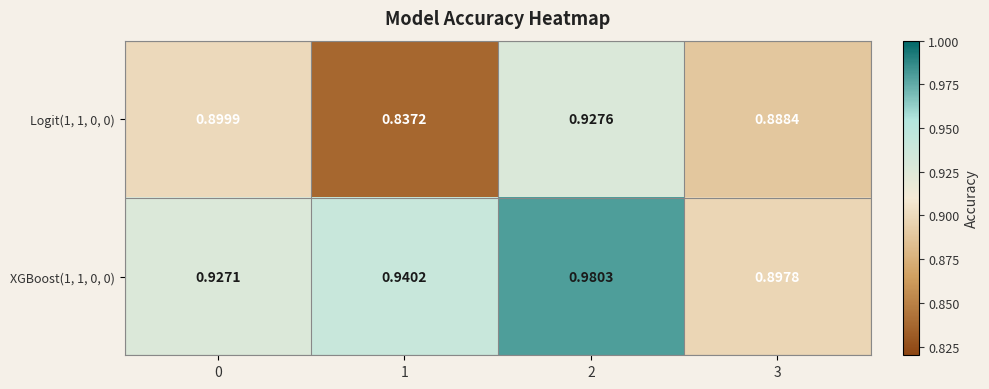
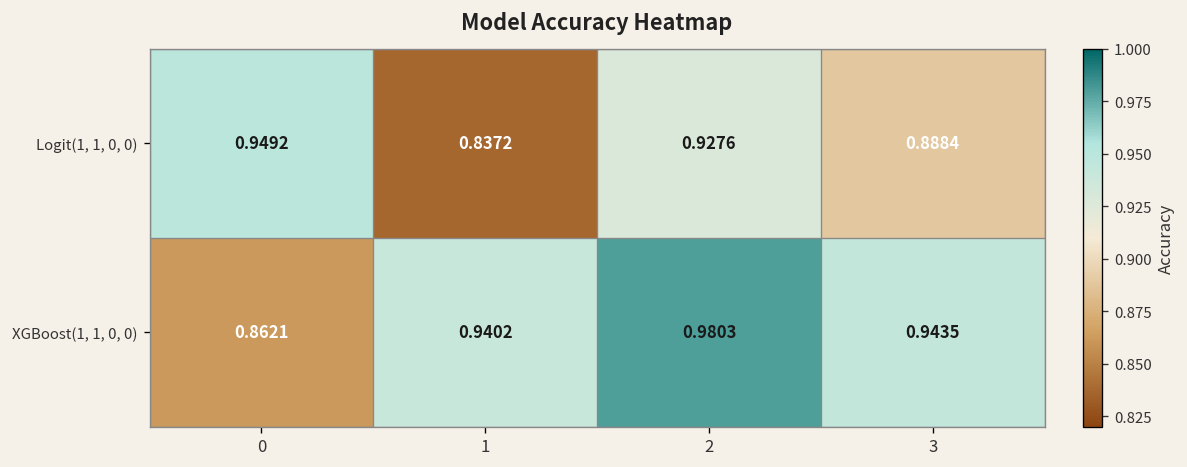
Logit(1, 1, 0, 0), 0: 0.8999 -> 0.9492
XGBoost(1, 1, 0, 0), 0: 0.9271 -> 0.8621
XGBoost(1, 1, 0, 0), 3: 0.8978 -> 0.9435
